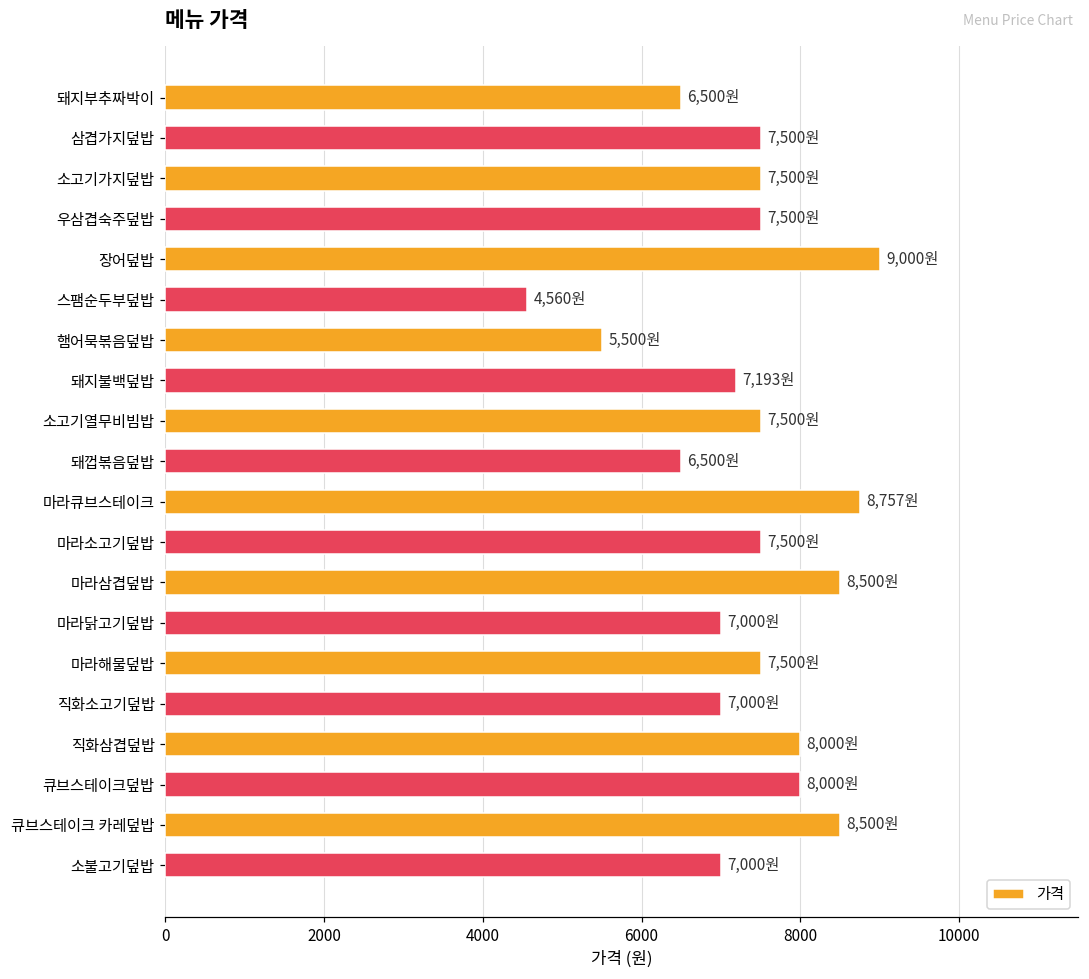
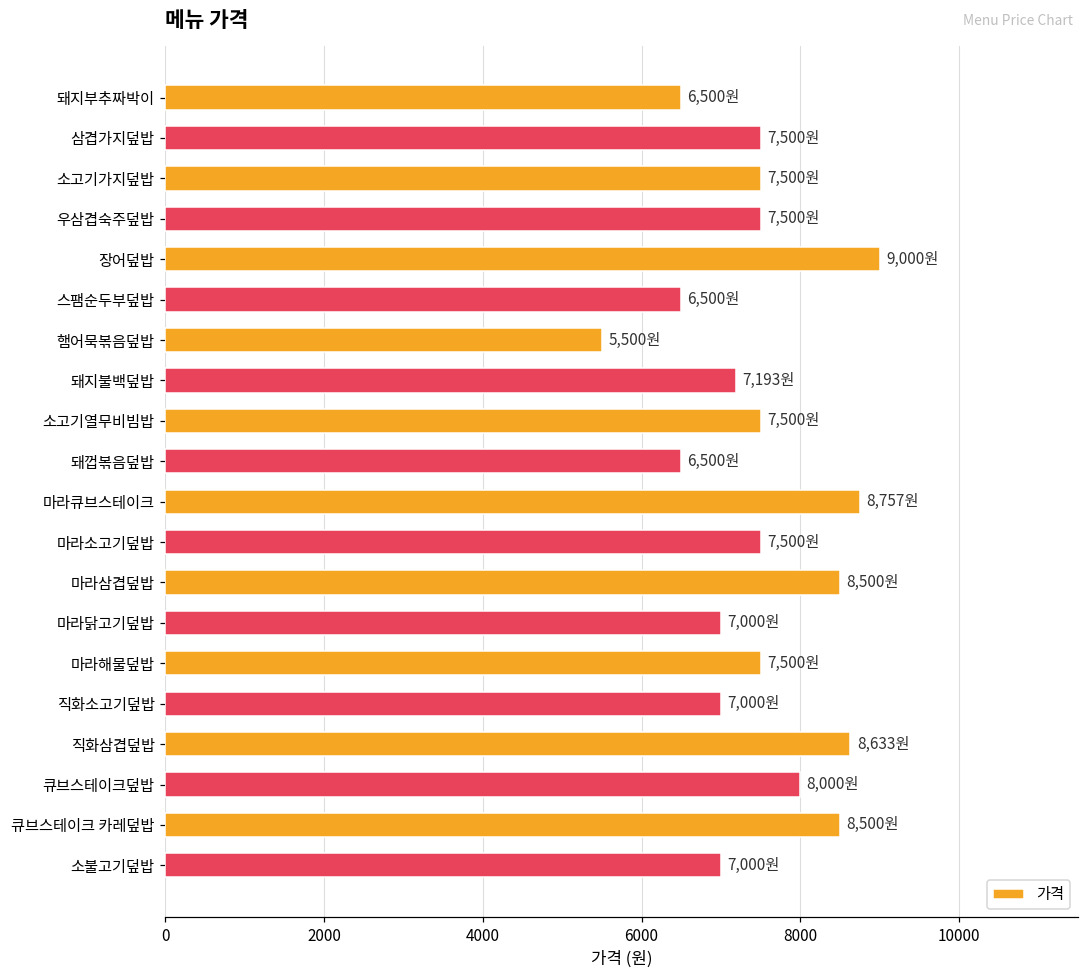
스팸순두부덮밥: 4,560원 -> 6,500원
직화삼겹덮밥: 8,000원 -> 8,633원
